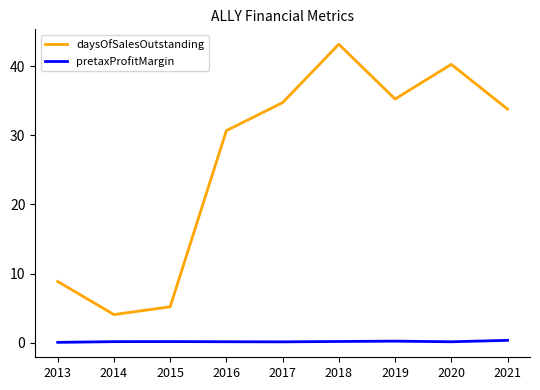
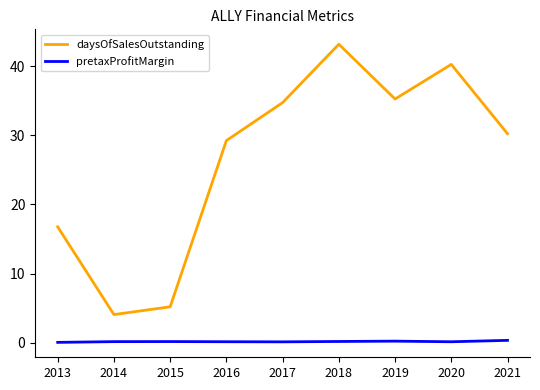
daysOfSalesOutstanding, 2013: 9 -> 17
daysOfSalesOutstanding, 2016: 31 -> 29
daysOfSalesOutstanding, 2021: 34 -> 30
